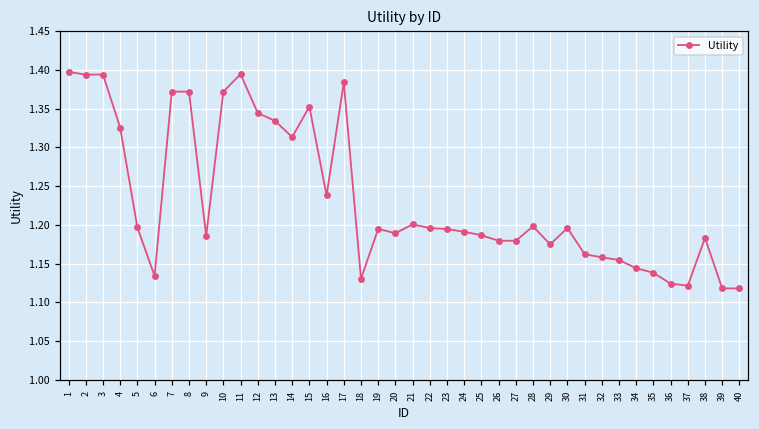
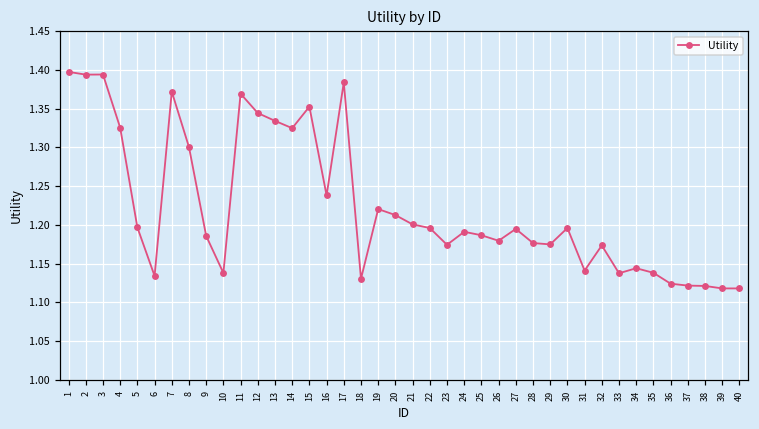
8: 1.37 -> 1.30
10: 1.37 -> 1.14
11: 1.39 -> 1.37
14: 1.31 -> 1.32
19: 1.19 -> 1.22
20: 1.19 -> 1.21
23: 1.19 -> 1.17
27: 1.18 -> 1.19
28: 1.20 -> 1.18
31: 1.16 -> 1.14
32: 1.16 -> 1.17
33: 1.15 -> 1.14
38: 1.18 -> 1.12
